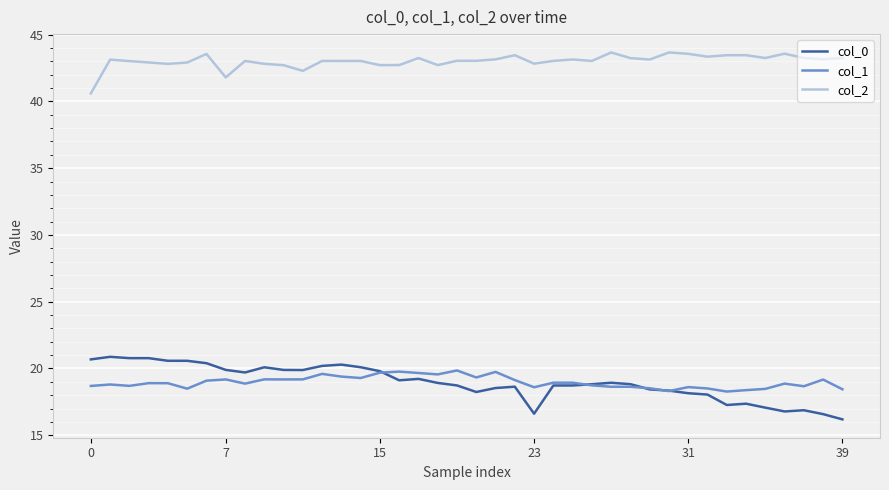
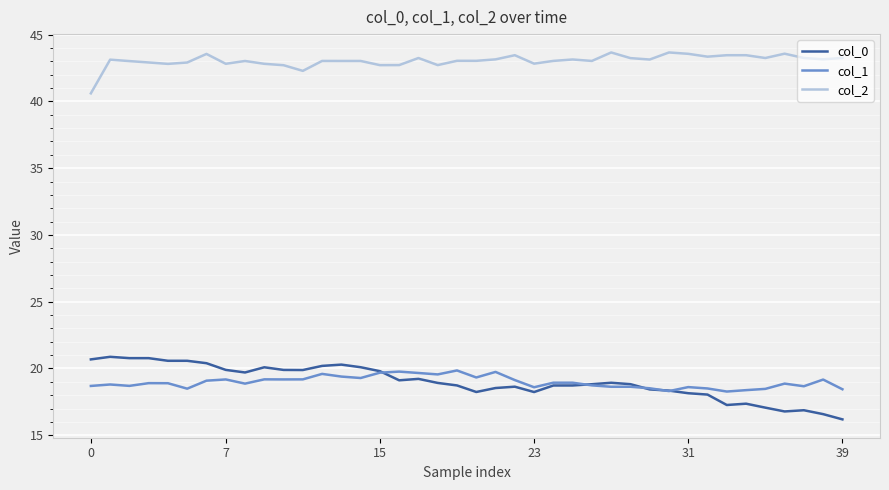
col_2, 7: 41.8 -> 42.8
col_0, 23: 16.6 -> 18.2
